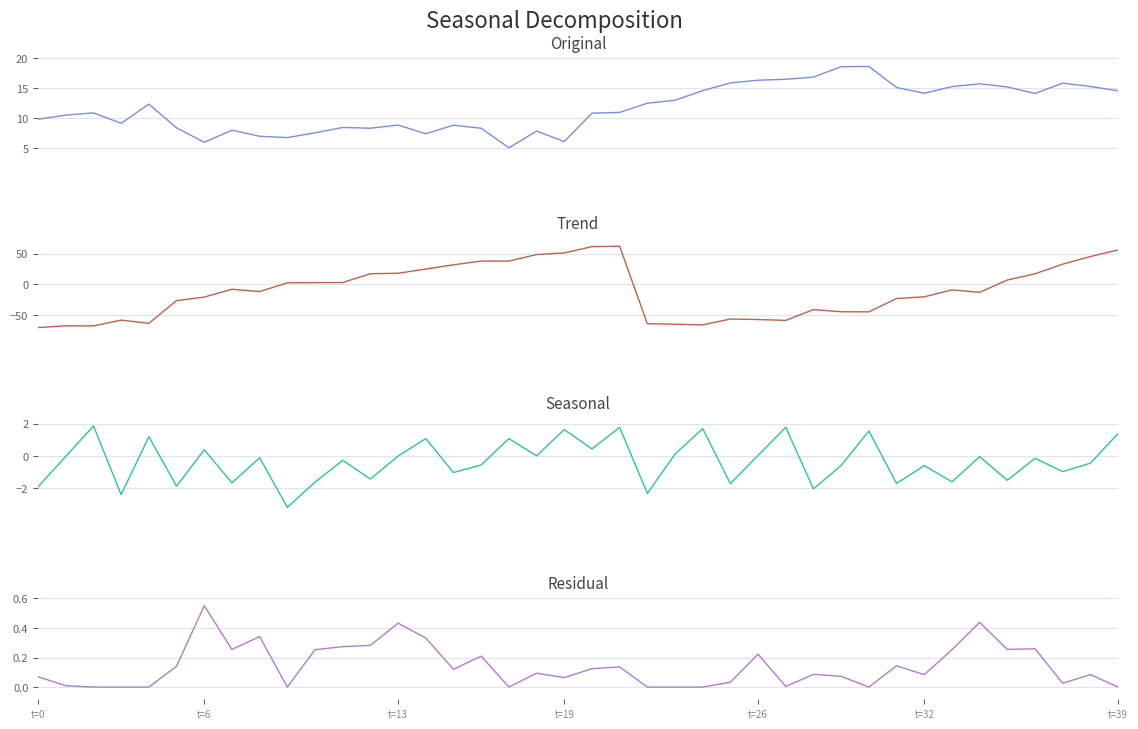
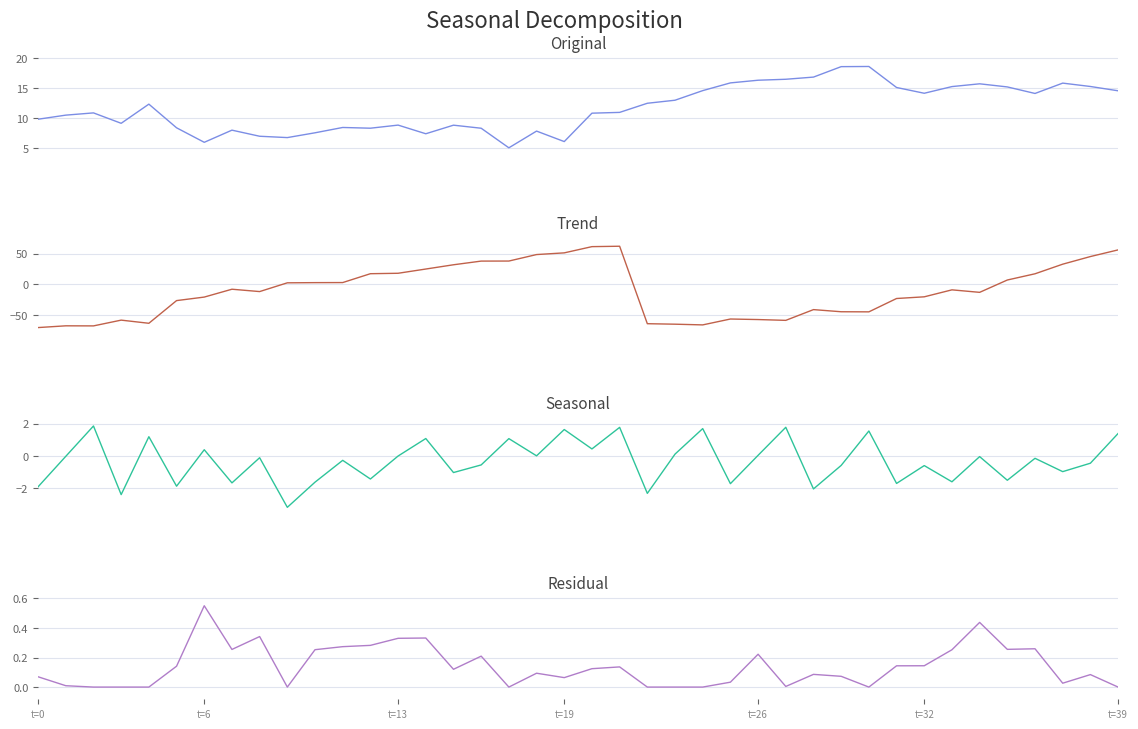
Residual, t=13: 0.43 -> 0.33
Residual, t=32: 0.08 -> 0.14
